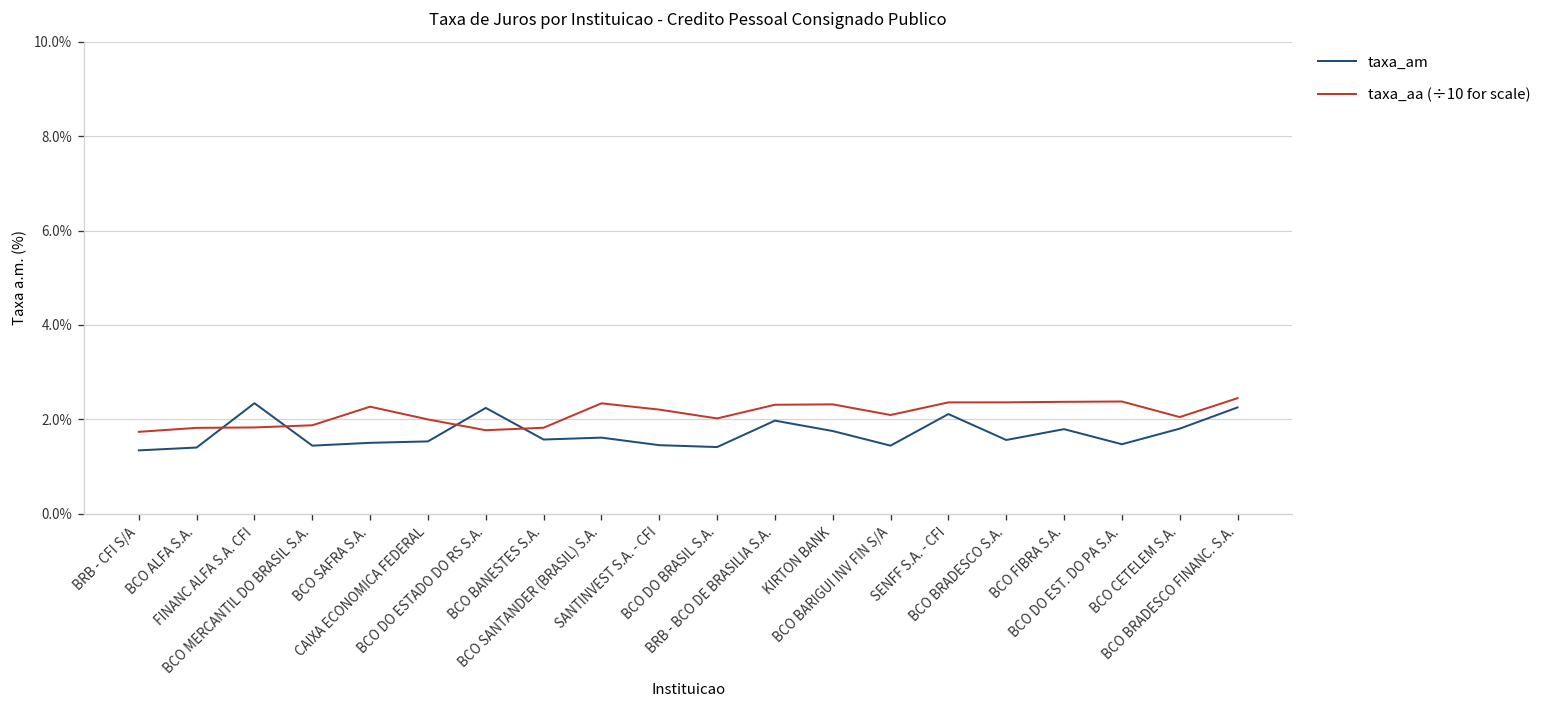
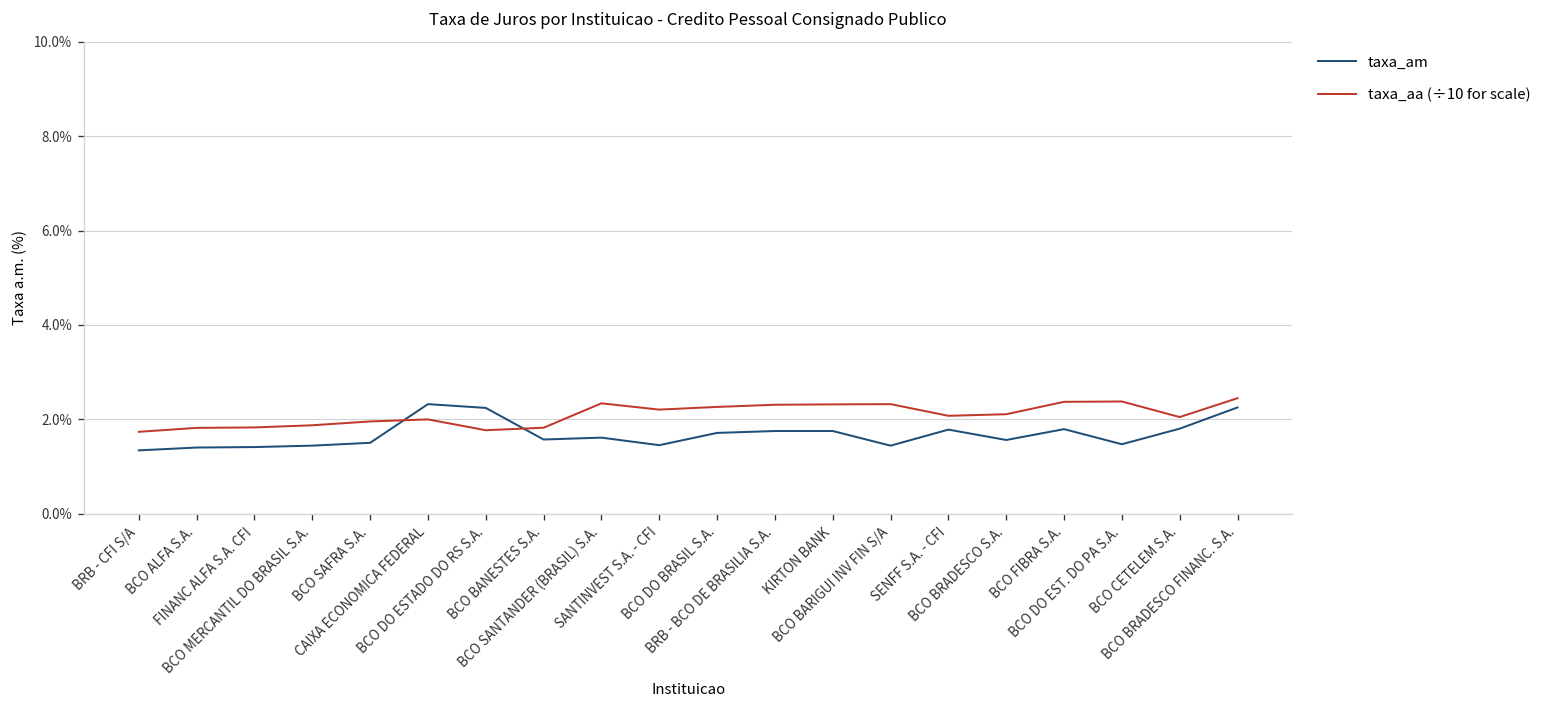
taxa_am, FINANC ALFA S.A. CFI: 2.3% -> 1.4%
taxa_aa (÷10 for scale), BCO SAFRA S.A.: 2.3% -> 2.0%
taxa_am, CAIXA ECONOMICA FEDERAL: 1.5% -> 2.3%
taxa_am, BCO DO BRASIL S.A.: 1.4% -> 1.7%
taxa_aa (÷10 for scale), BCO DO BRASIL S.A.: 2.0% -> 2.3%
taxa_am, BRB - BCO DE BRASILIA S.A.: 2.0% -> 1.8%
taxa_aa (÷10 for scale), BCO BARIGUI INV FIN S/A: 2.1% -> 2.3%
taxa_am, SENFF S.A. - CFI: 2.1% -> 1.8%
taxa_aa (÷10 for scale), SENFF S.A. - CFI: 2.4% -> 2.1%
taxa_aa (÷10 for scale), BCO BRADESCO S.A.: 2.4% -> 2.1%
